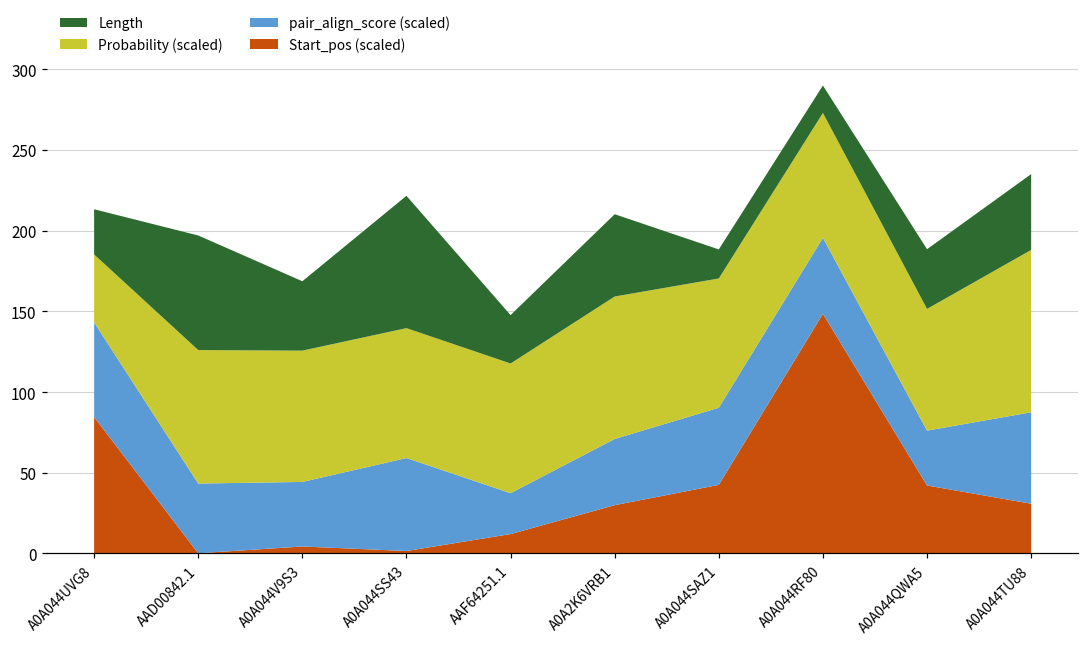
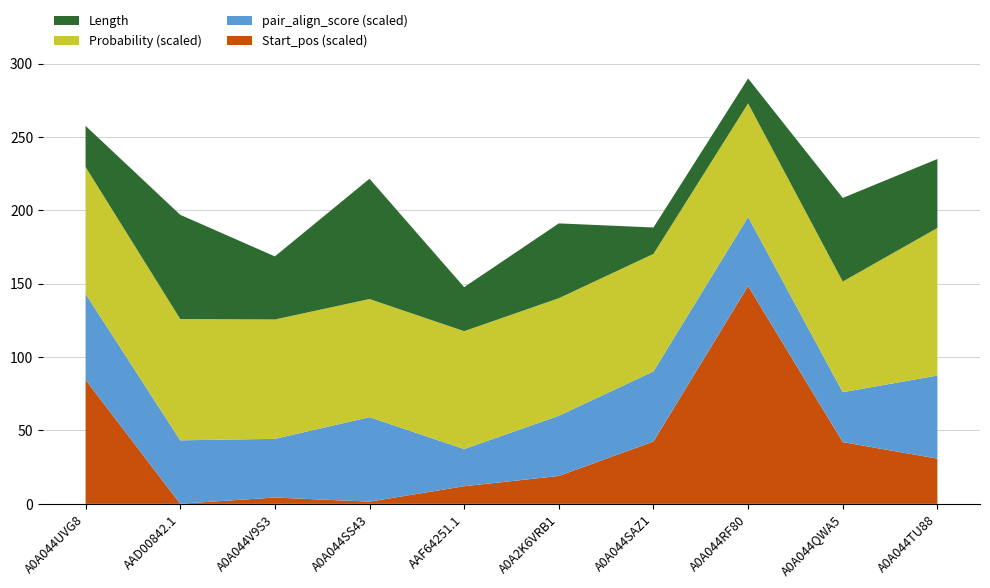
Probability (scaled), A0A044UVG8: 42 -> 86
Start_pos (scaled), A0A2K6VRB1: 30 -> 19
Probability (scaled), A0A2K6VRB1: 88 -> 80
Length, A0A044QWA5: 37 -> 57
